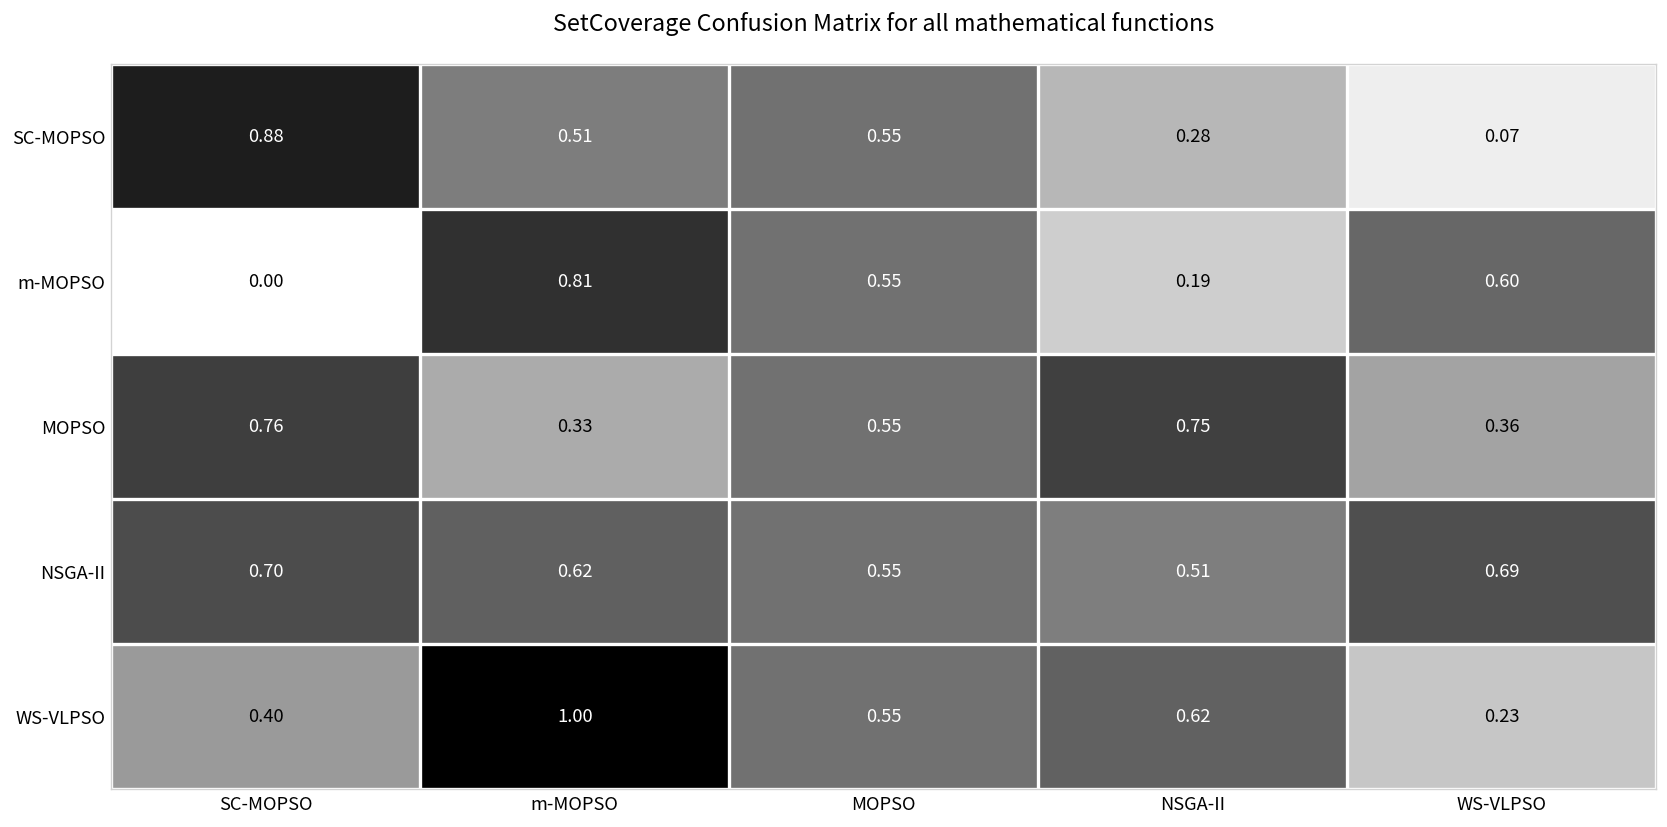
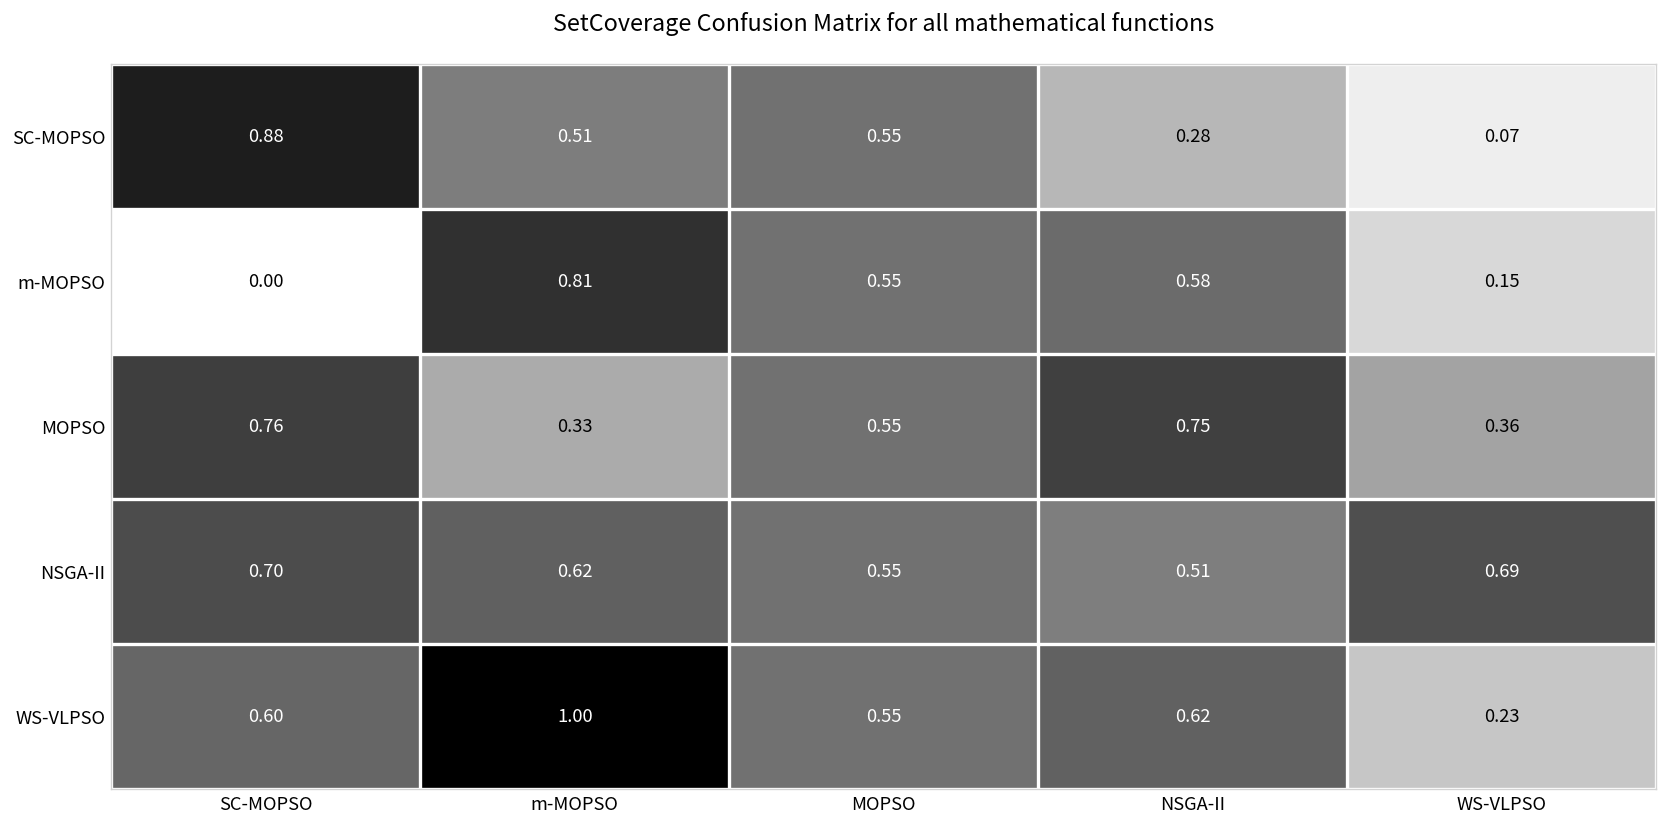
m-MOPSO, NSGA-II: 0.19 -> 0.58
m-MOPSO, WS-VLPSO: 0.60 -> 0.15
WS-VLPSO, SC-MOPSO: 0.40 -> 0.60
